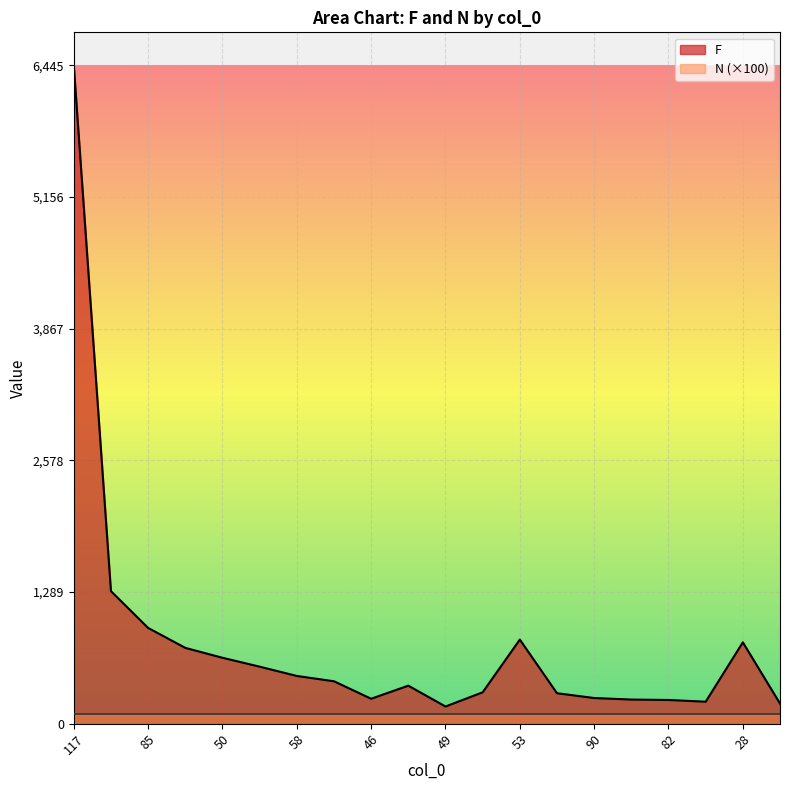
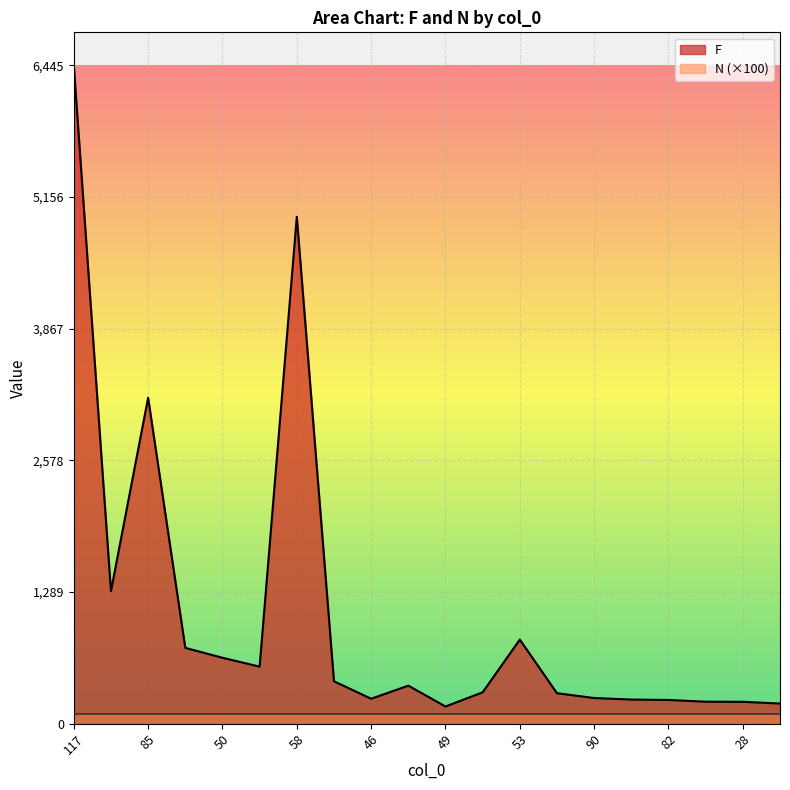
F, 85: 940 -> 3,190
F, 58: 470 -> 4,960
F, 28: 800 -> 220
